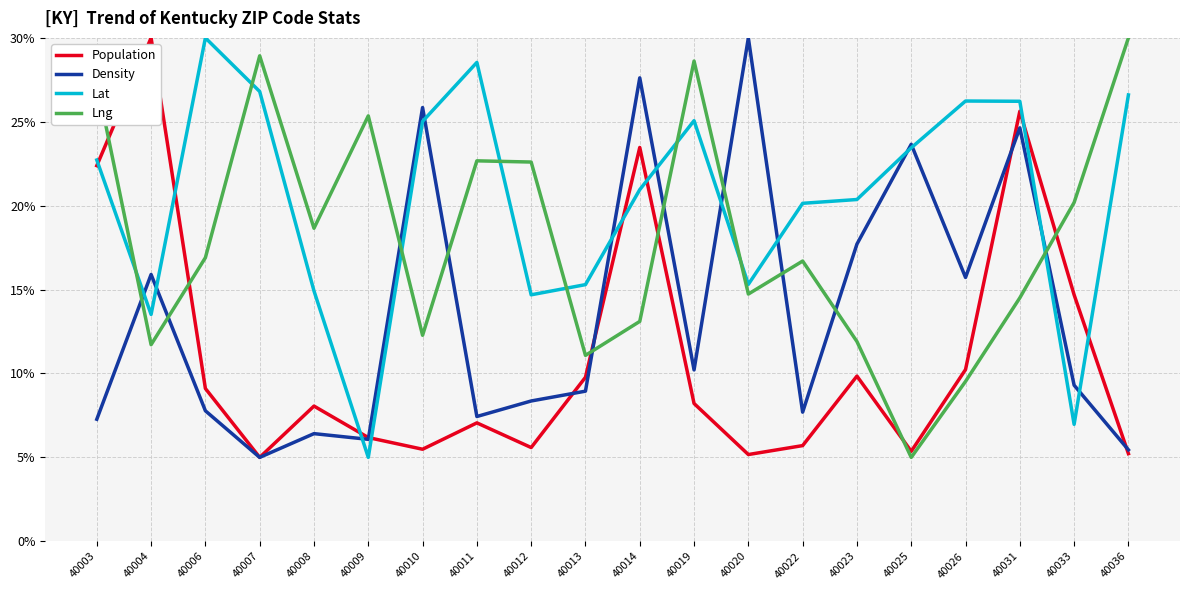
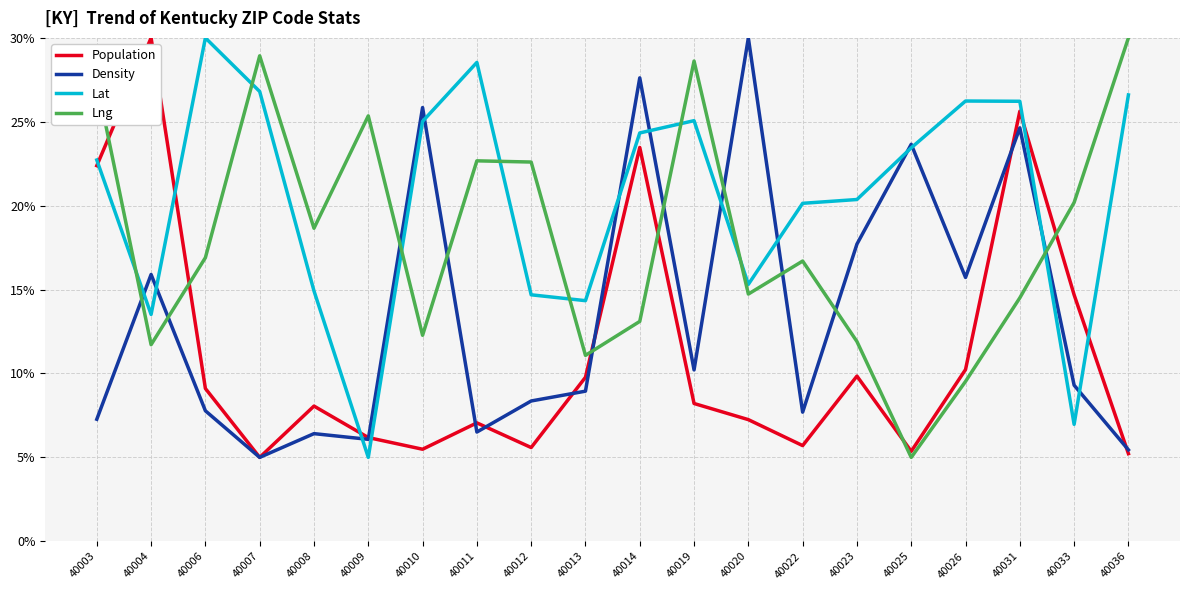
Density, 40011: 7.4% -> 6.5%
Lat, 40013: 15.3% -> 14.3%
Lat, 40014: 21.0% -> 24.3%
Population, 40020: 5.2% -> 7.2%
